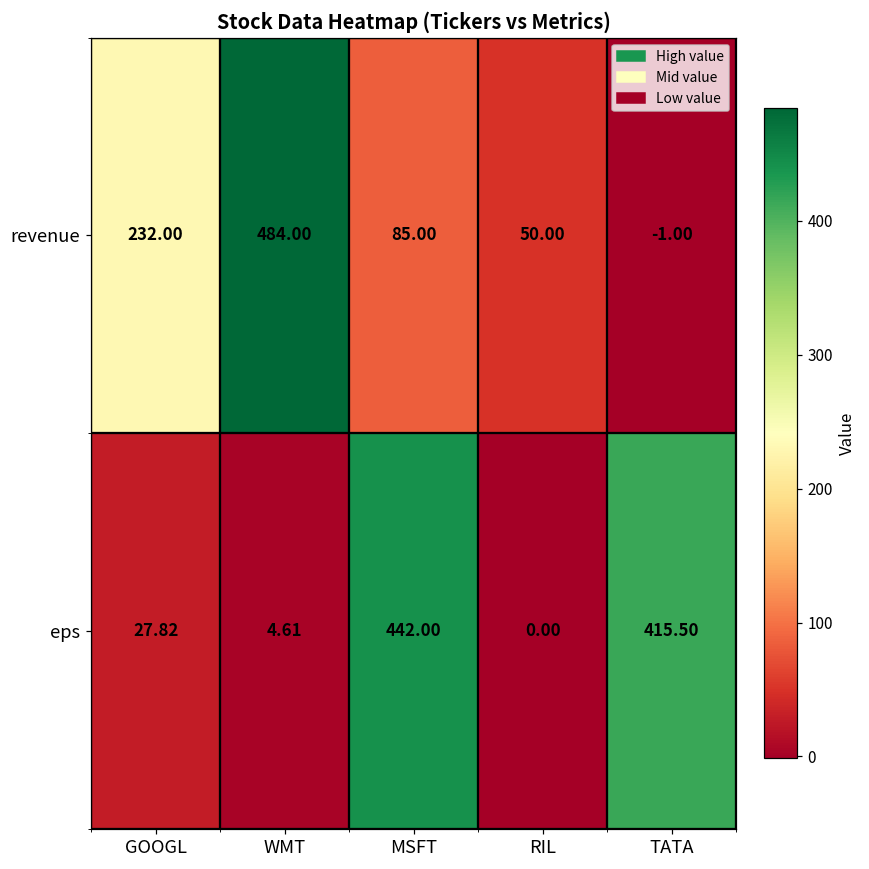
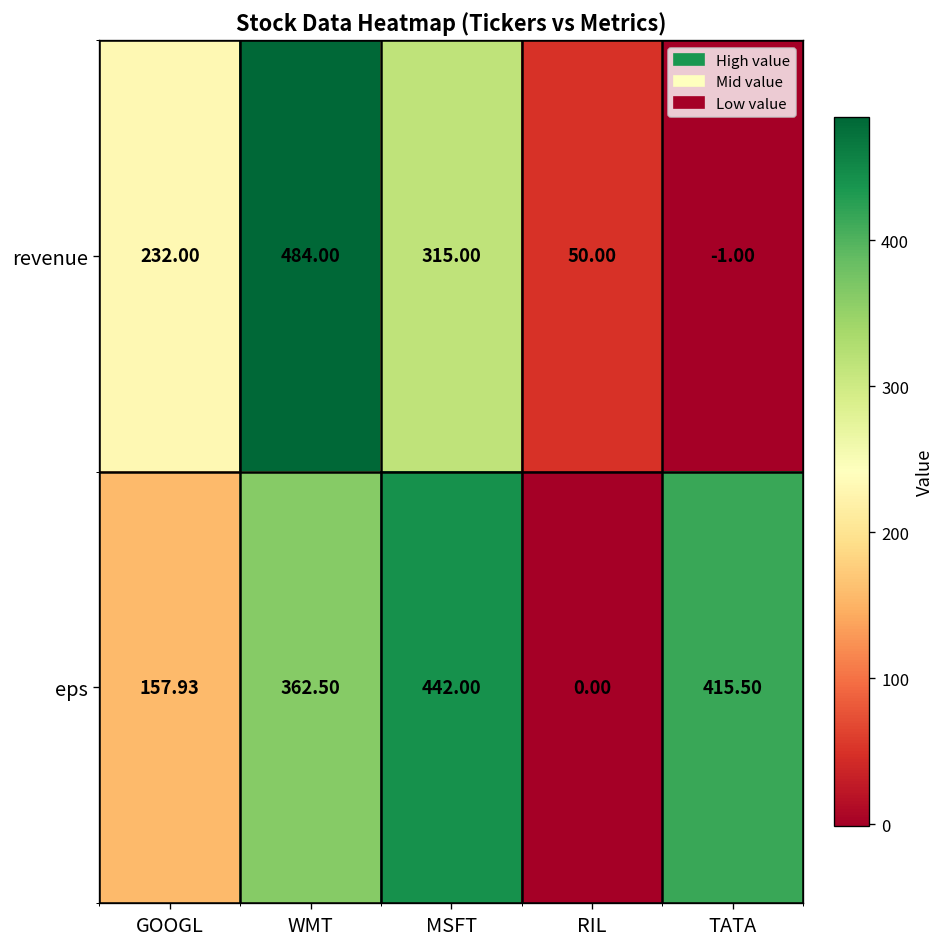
revenue, MSFT: 85.00 -> 315.00
eps, GOOGL: 27.82 -> 157.93
eps, WMT: 4.61 -> 362.50
